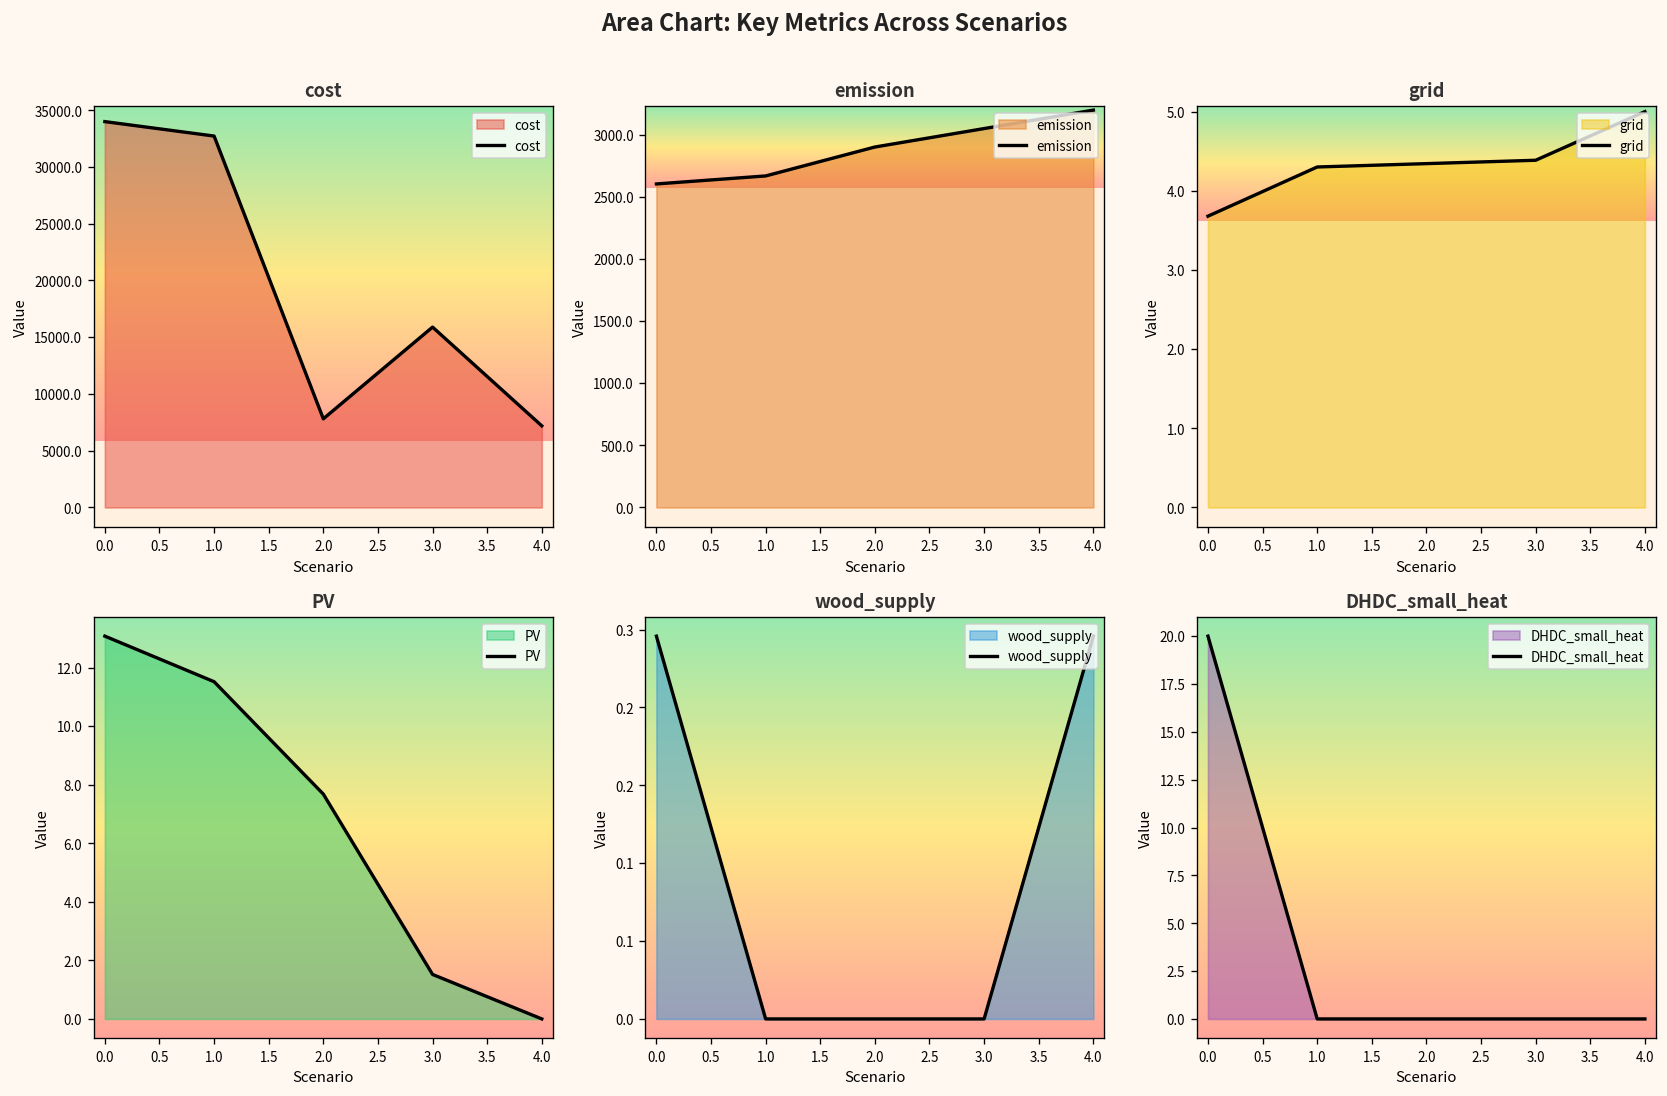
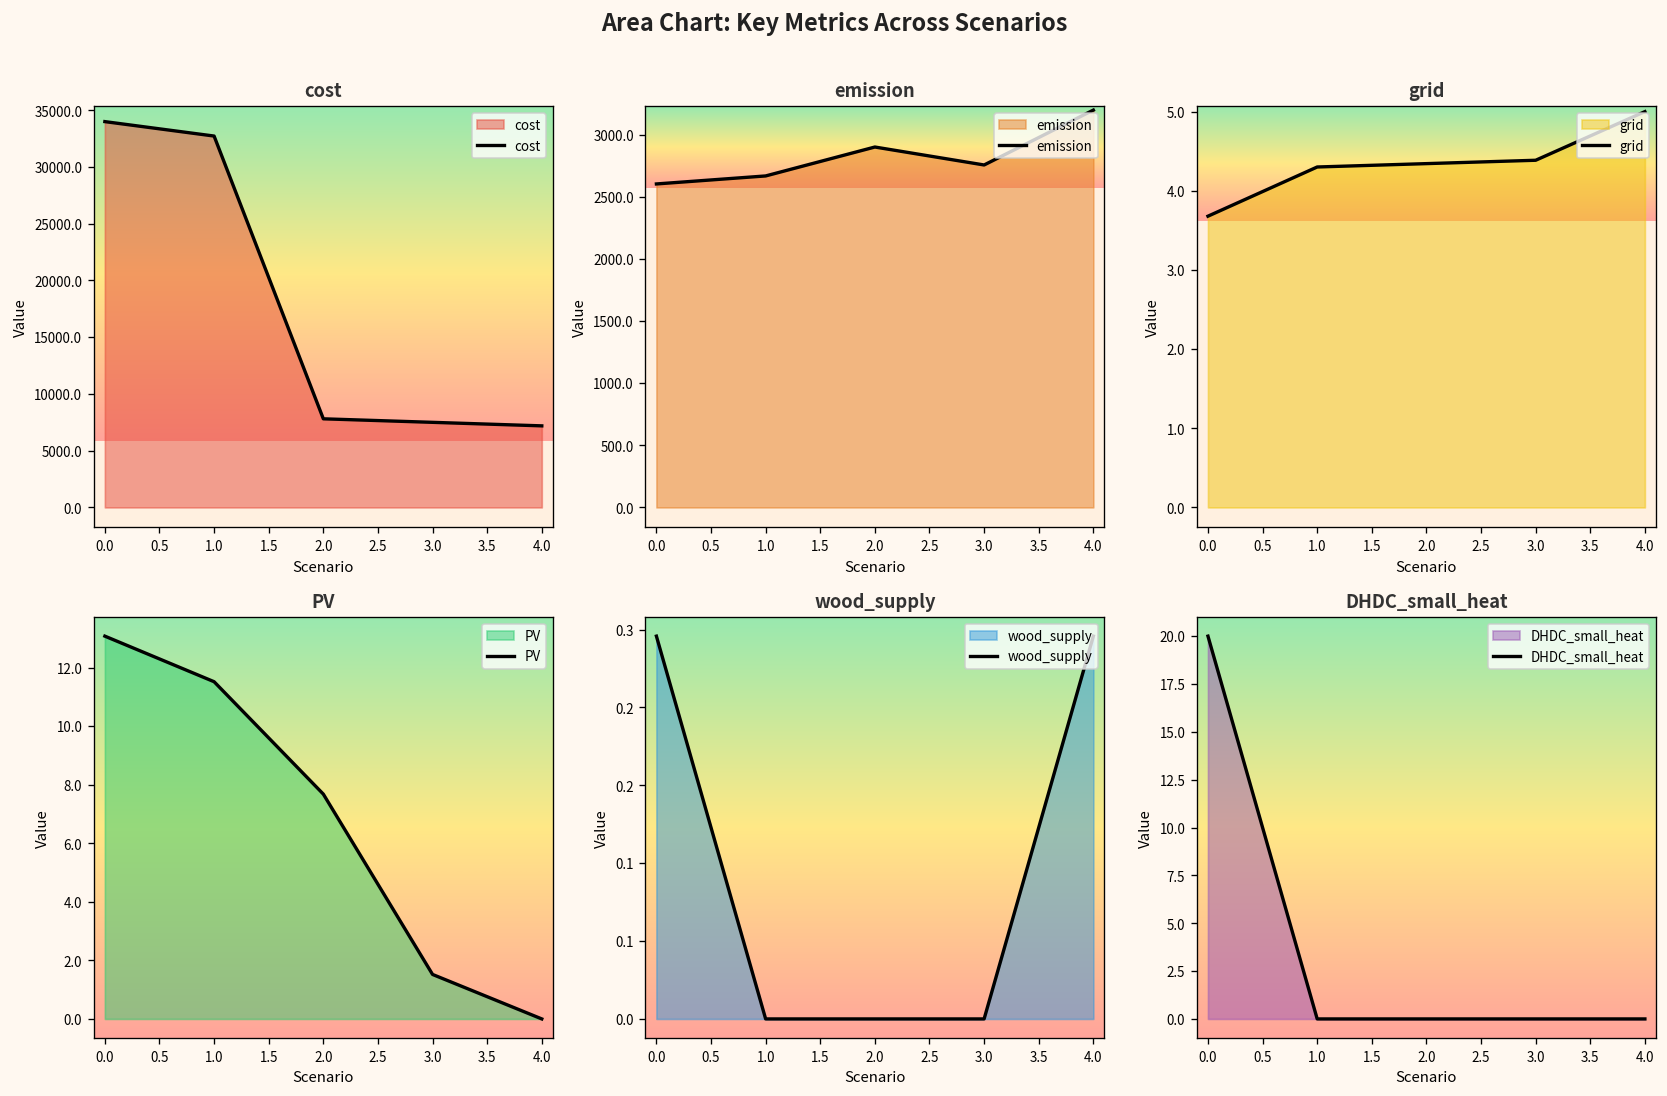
cost, 3.0: 16000 -> 7000
emission, 3.0: 3050 -> 2760
